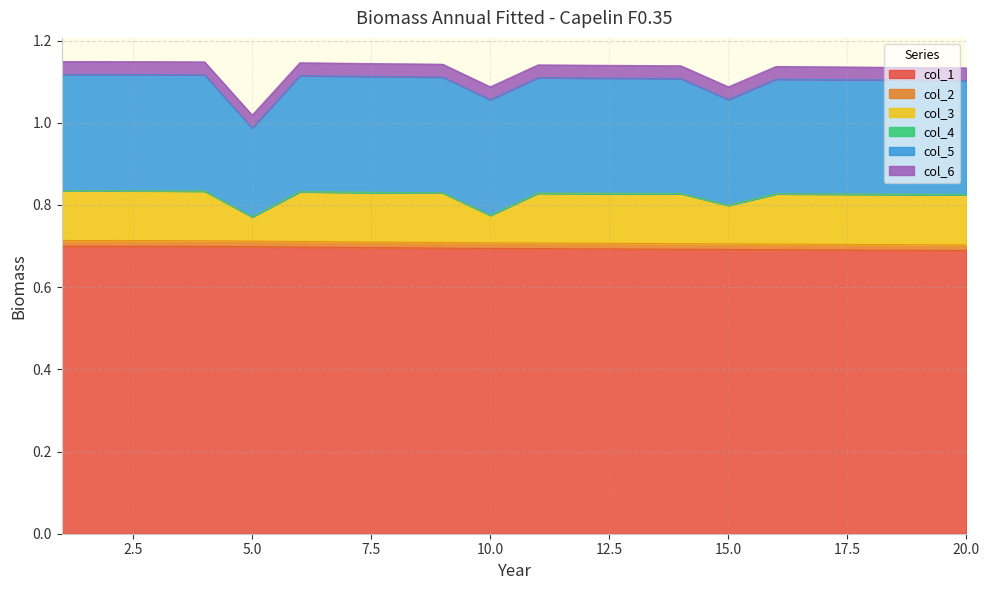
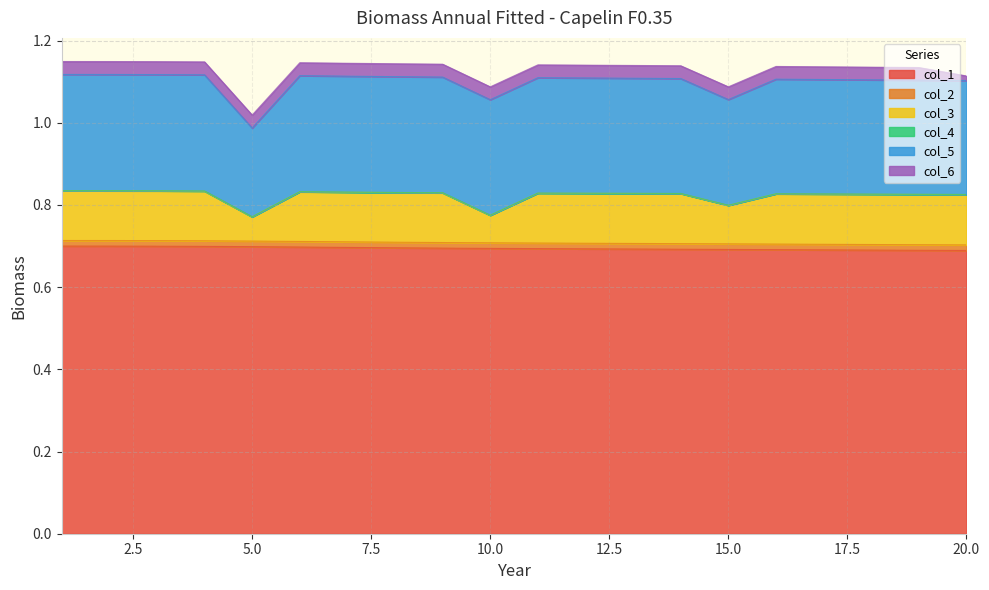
col_6, 20.0: 0.03 -> 0.01
